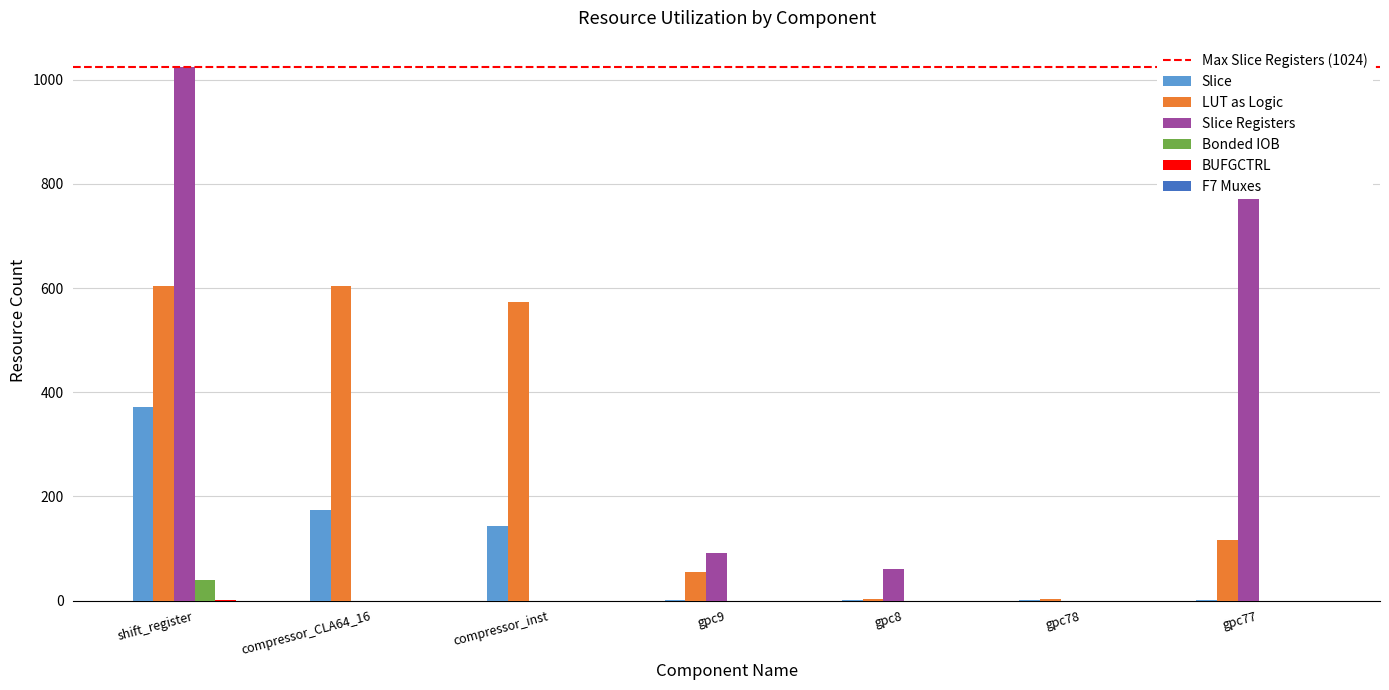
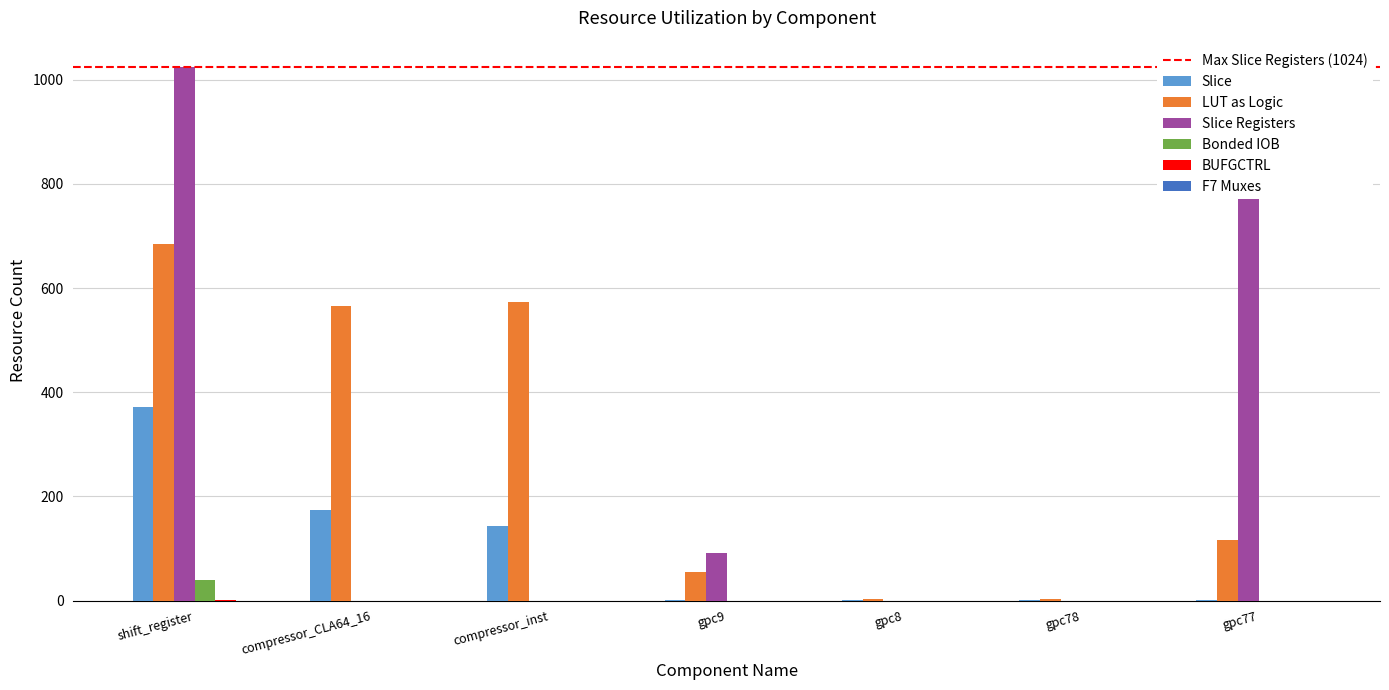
LUT as Logic, shift_register: 600 -> 690
LUT as Logic, compressor_CLA64_16: 600 -> 570
Slice Registers, gpc8: 60 -> 0
